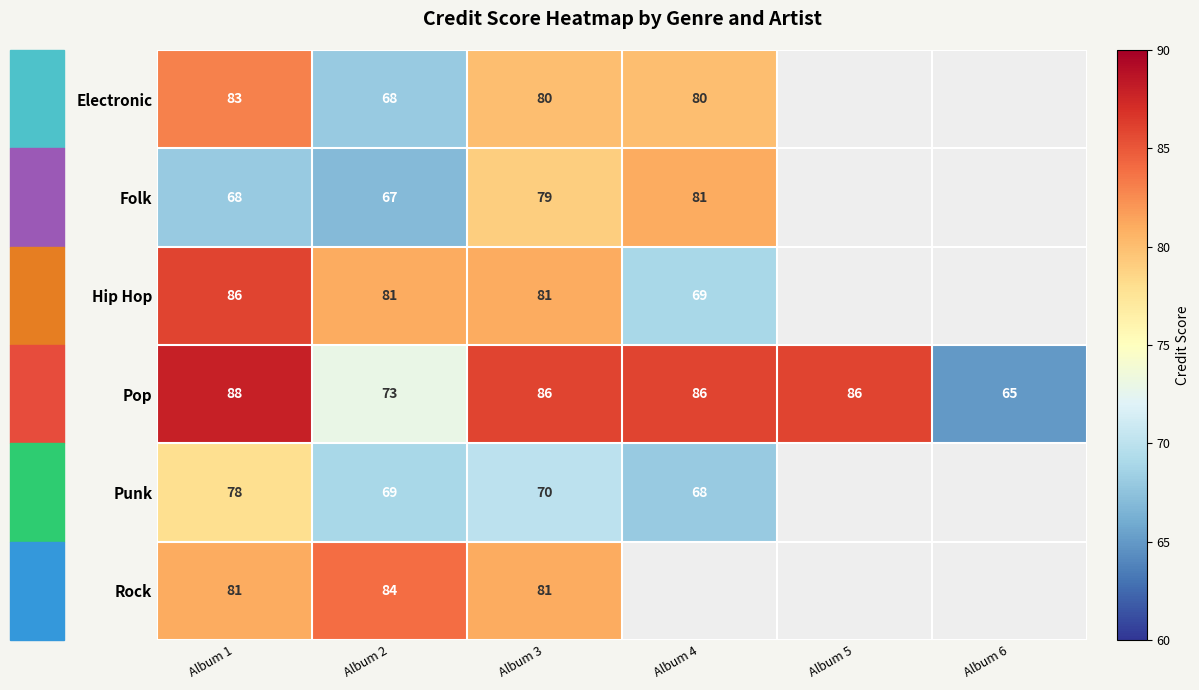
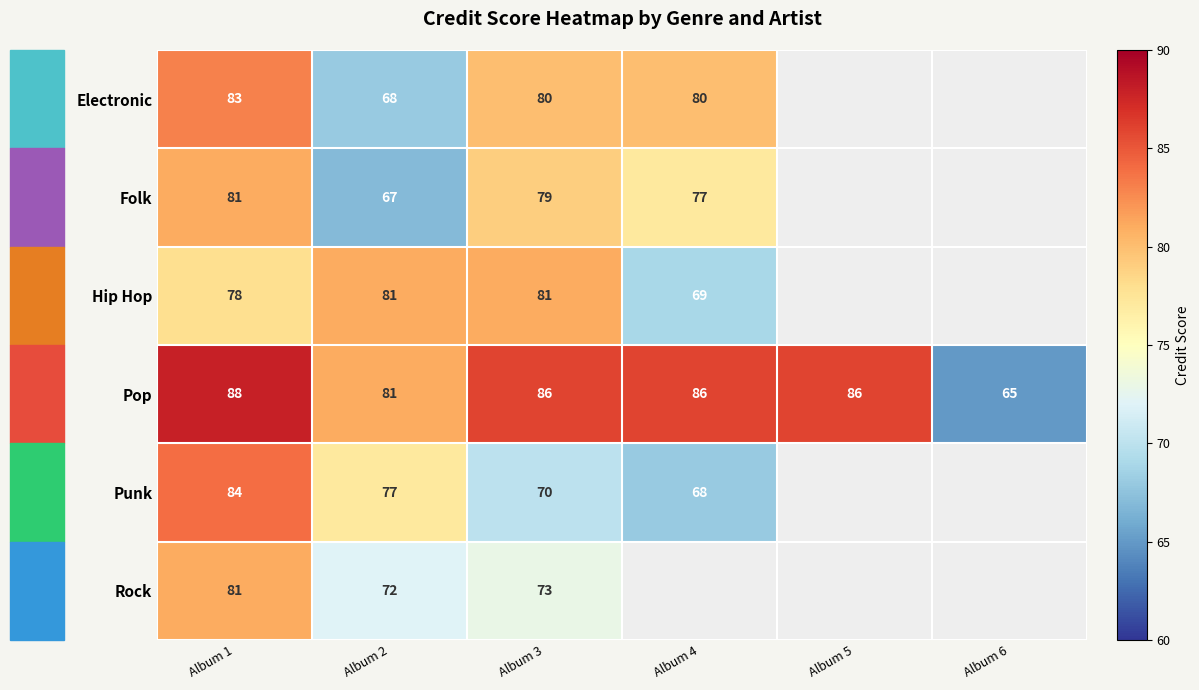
Folk, Album 1: 68 -> 81
Folk, Album 4: 81 -> 77
Hip Hop, Album 1: 86 -> 78
Pop, Album 2: 73 -> 81
Punk, Album 1: 78 -> 84
Punk, Album 2: 69 -> 77
Rock, Album 2: 84 -> 72
Rock, Album 3: 81 -> 73
